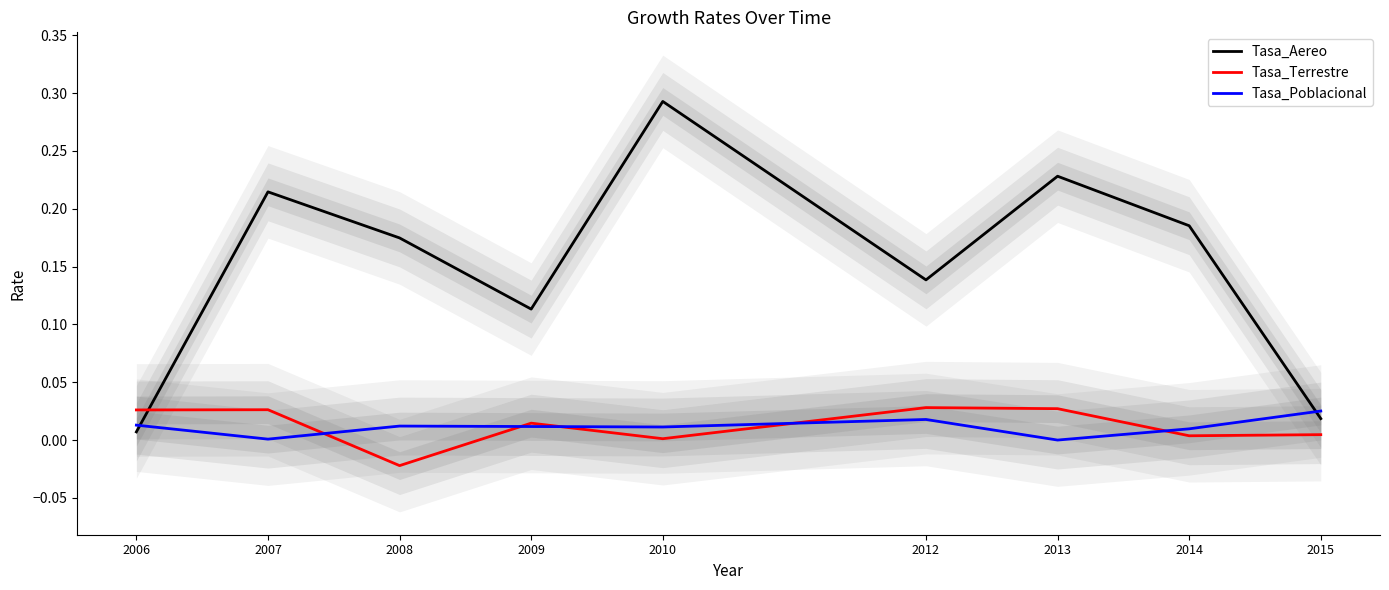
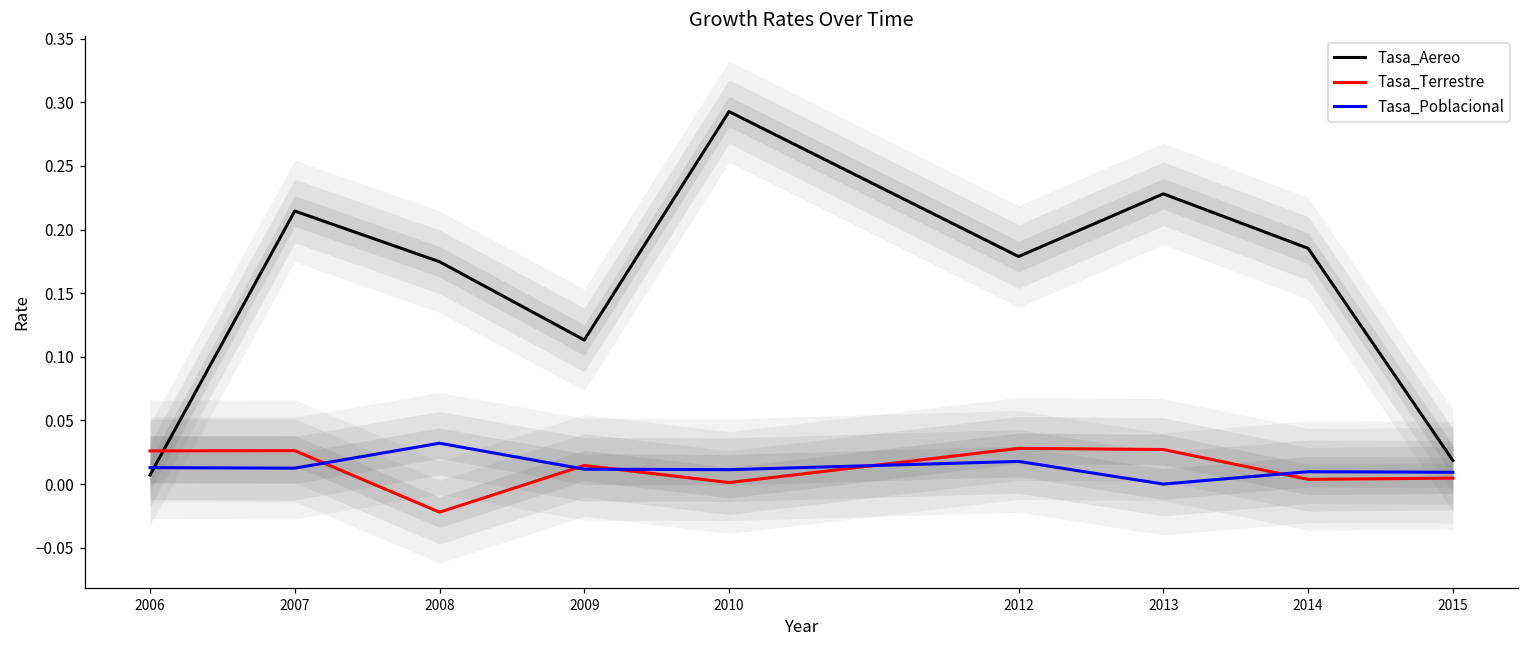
Tasa_Poblacional, 2007: 0.001 -> 0.013
Tasa_Poblacional, 2008: 0.012 -> 0.032
Tasa_Aereo, 2012: 0.138 -> 0.179
Tasa_Poblacional, 2015: 0.025 -> 0.009
